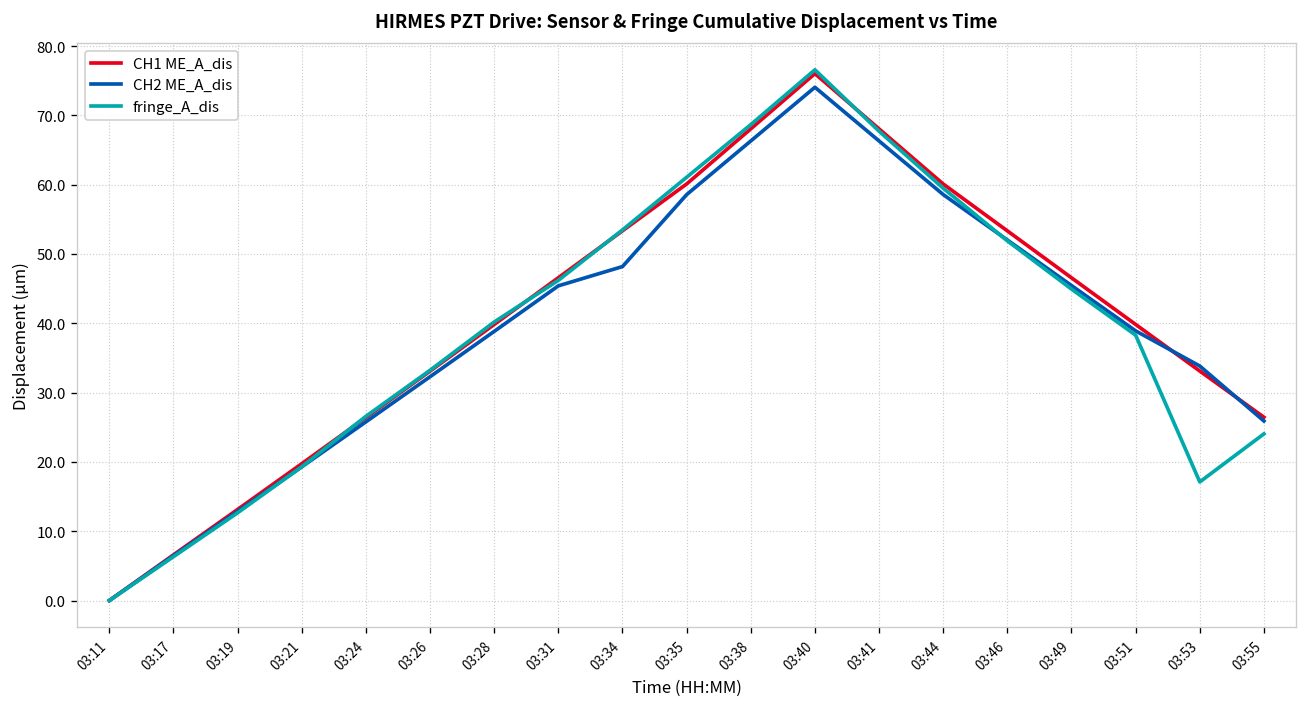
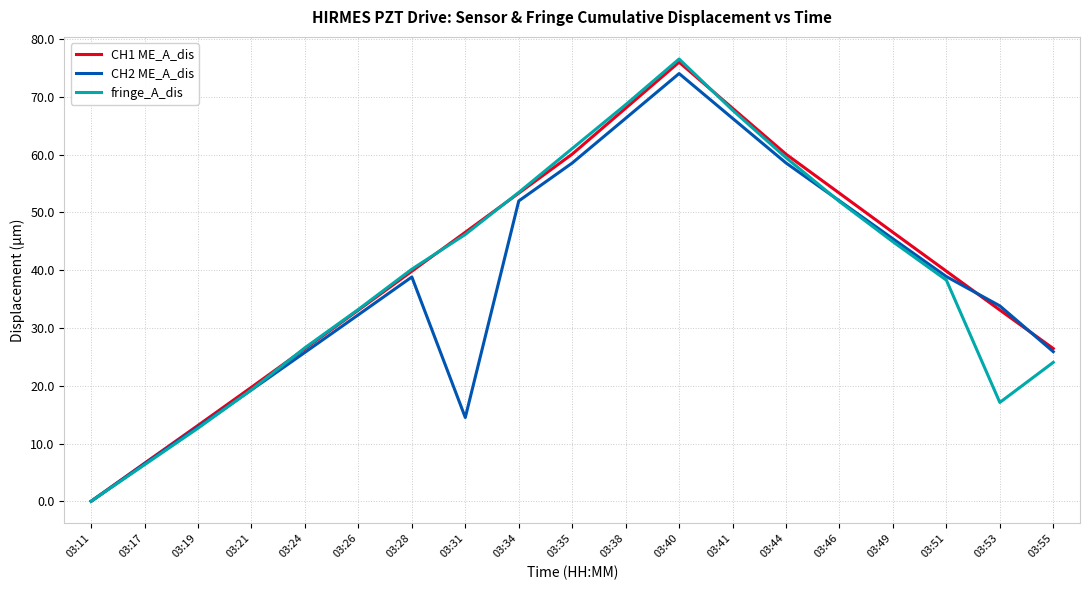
CH2 ME_A_dis, 03:31: 45 -> 15
CH2 ME_A_dis, 03:34: 48 -> 52
